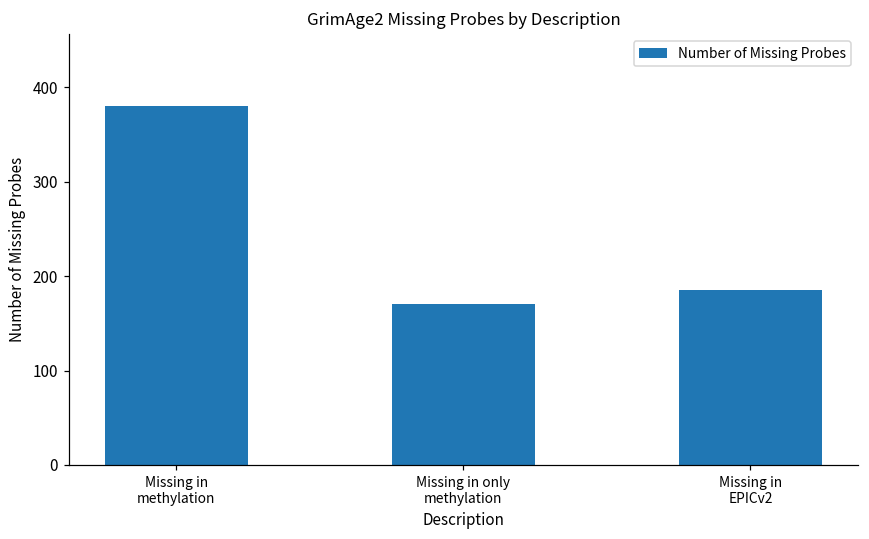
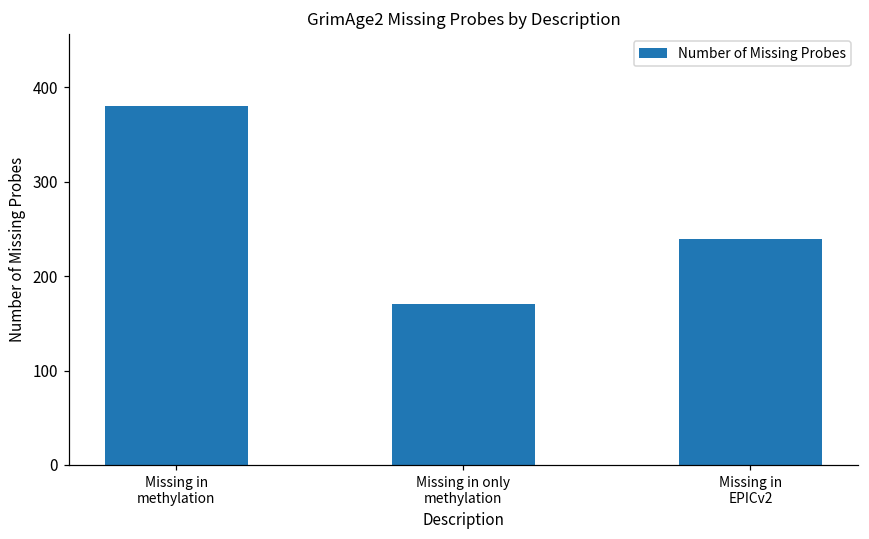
Missing in EPICv2: 190 -> 240
